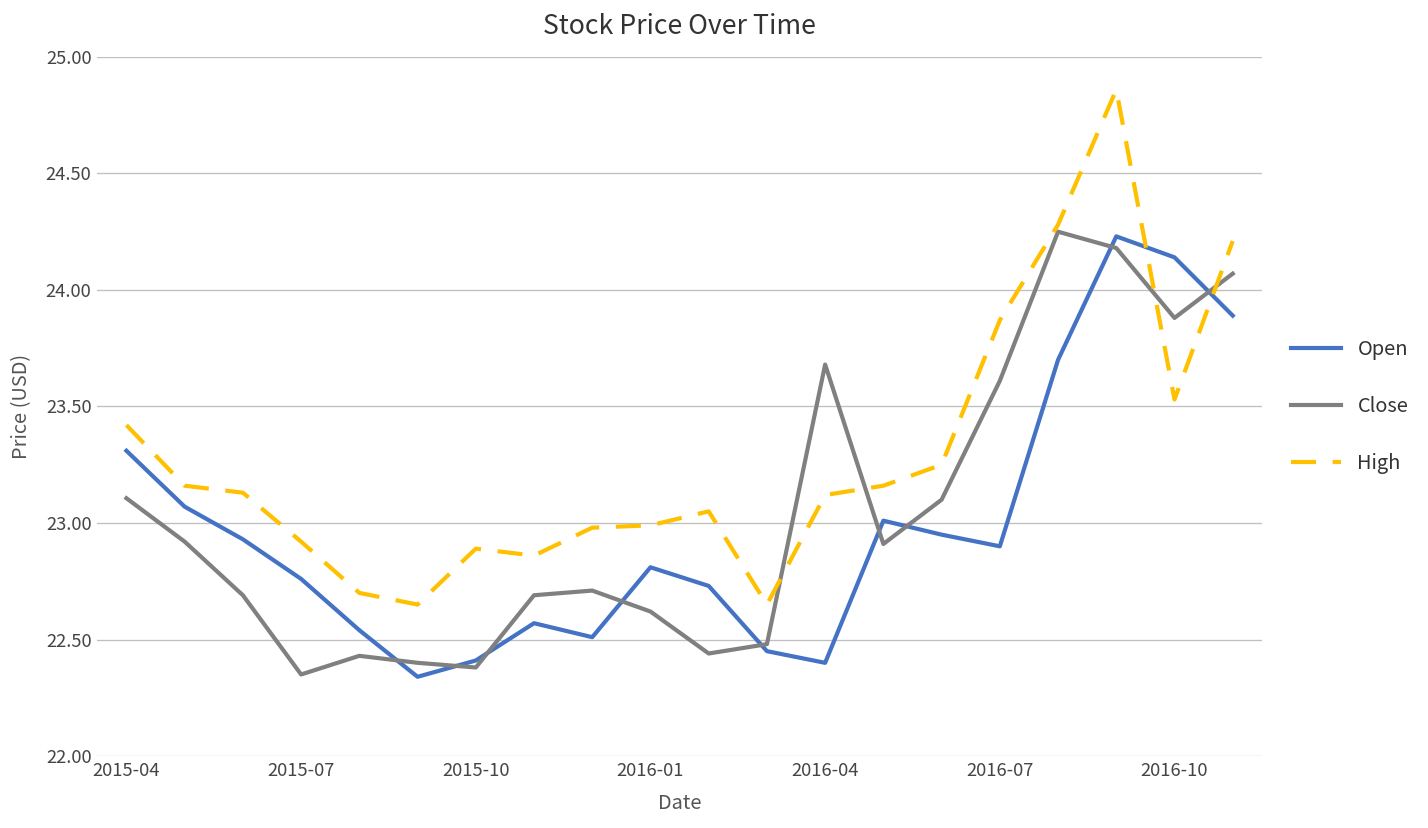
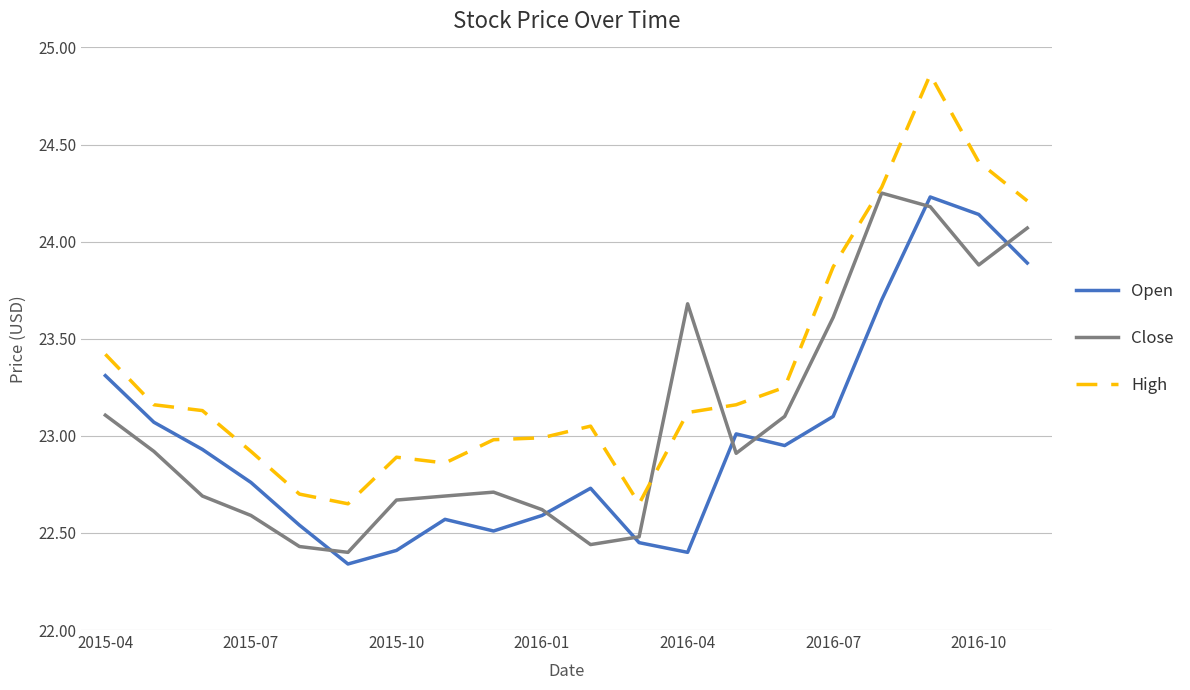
Close, 2015-07: 22.35 -> 22.59
Close, 2015-10: 22.38 -> 22.67
Open, 2016-01: 22.81 -> 22.59
Open, 2016-07: 22.9 -> 23.1
High, 2016-10: 23.53 -> 24.41
